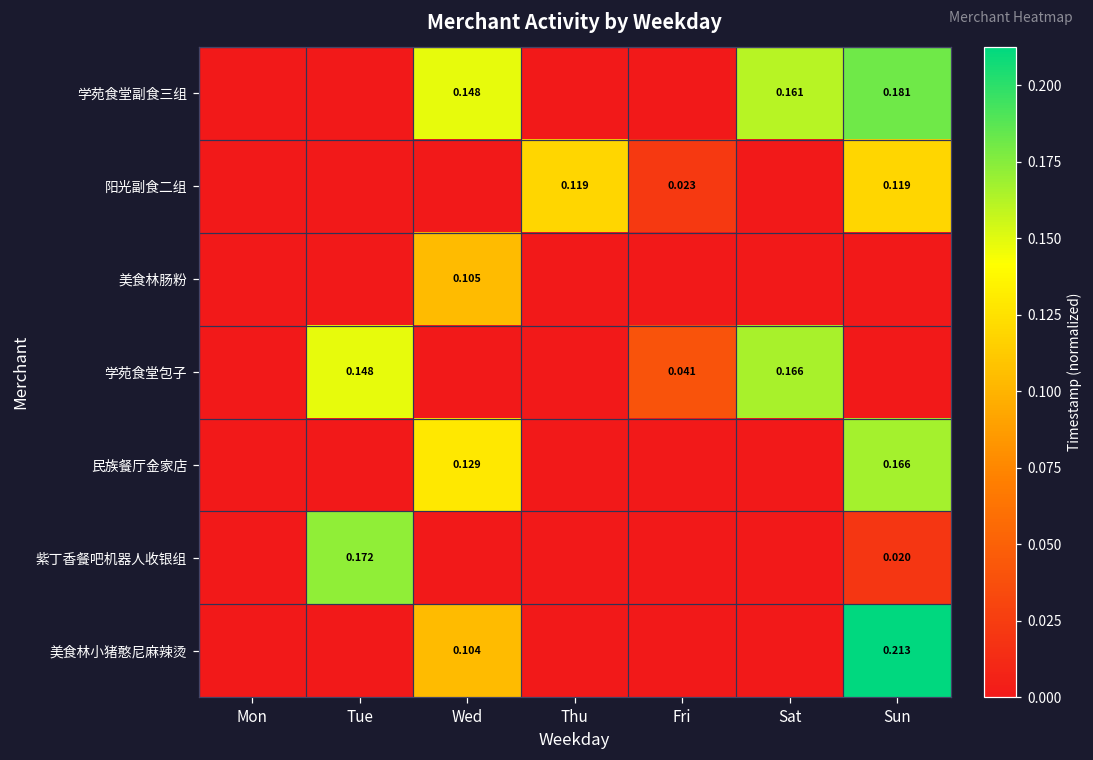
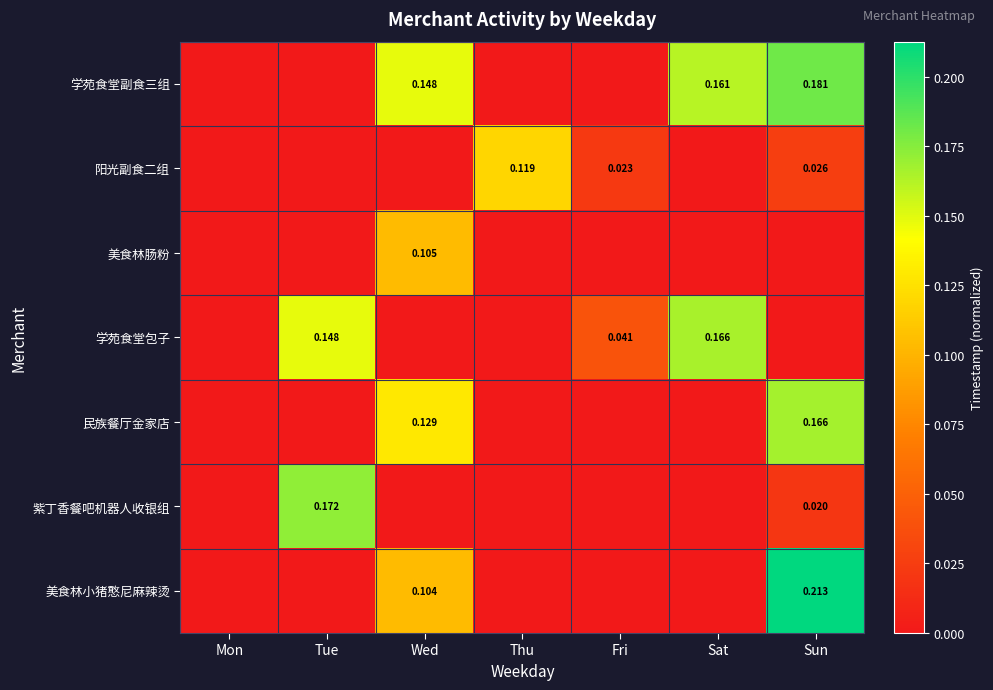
阳光副食二组, Sun: 0.119 -> 0.026
